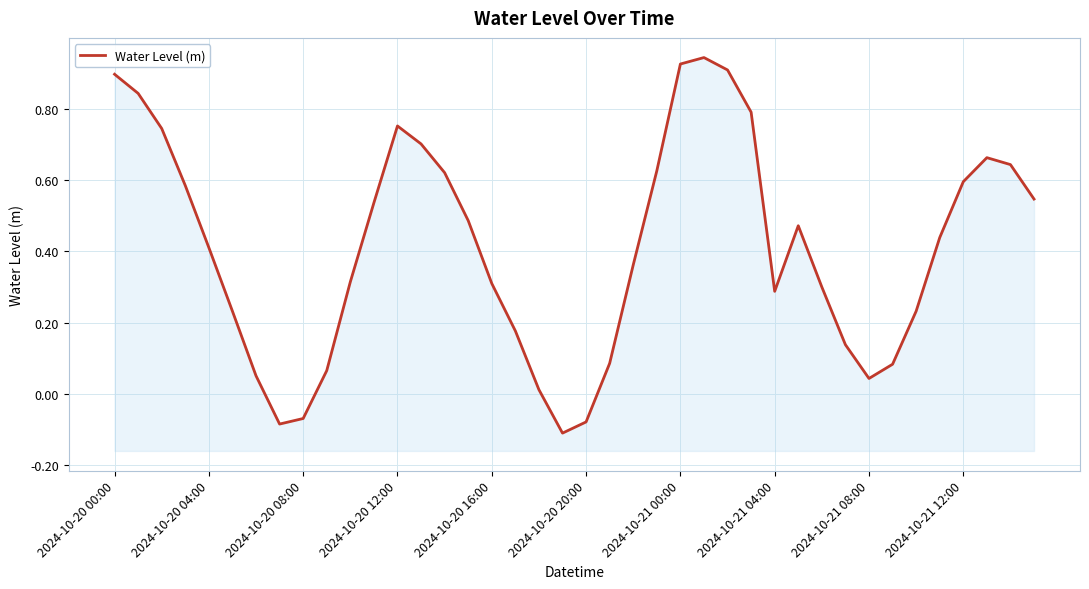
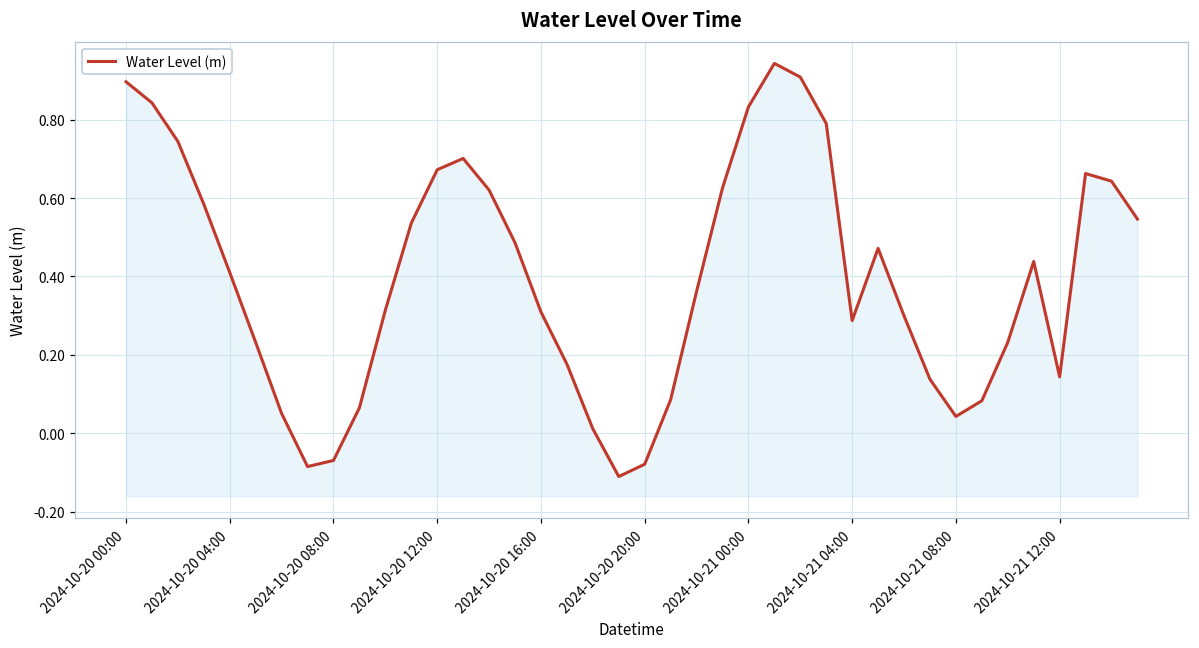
2024-10-20 12:00: 0.75 -> 0.67
2024-10-21 00:00: 0.93 -> 0.83
2024-10-21 12:00: 0.60 -> 0.14
